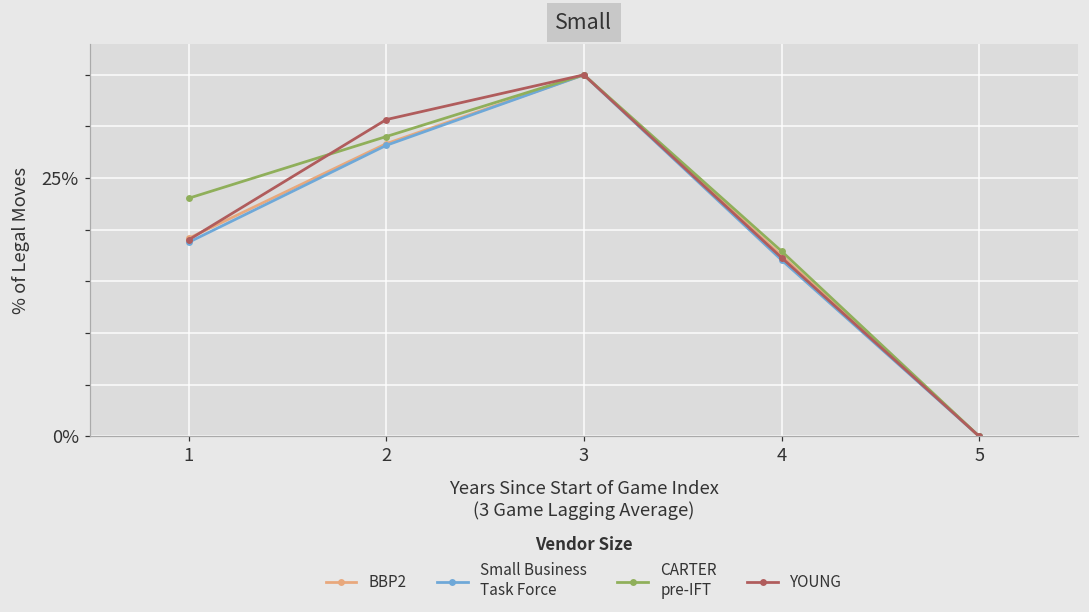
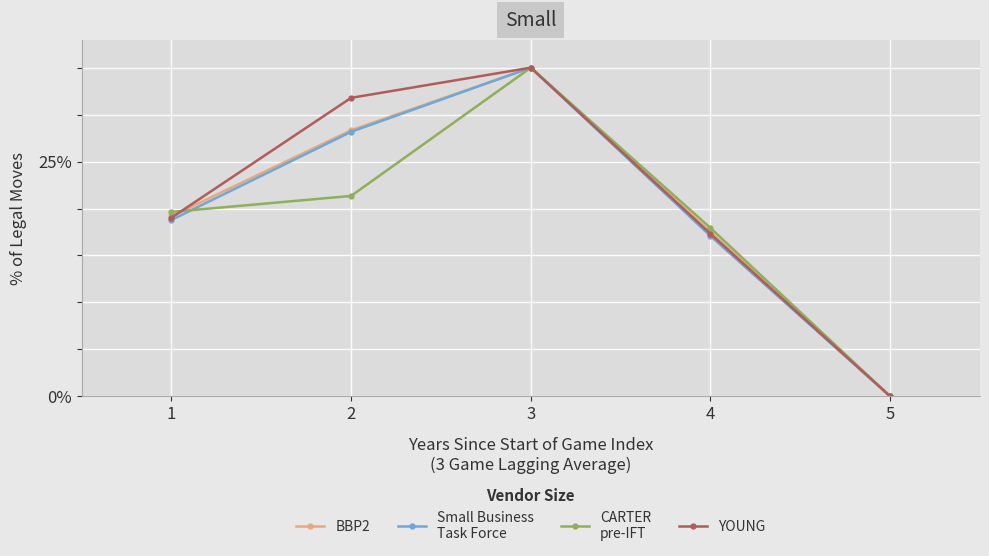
CARTER pre-IFT, 1: 23% -> 20%
CARTER pre-IFT, 2: 29% -> 21%
YOUNG, 2: 31% -> 32%
